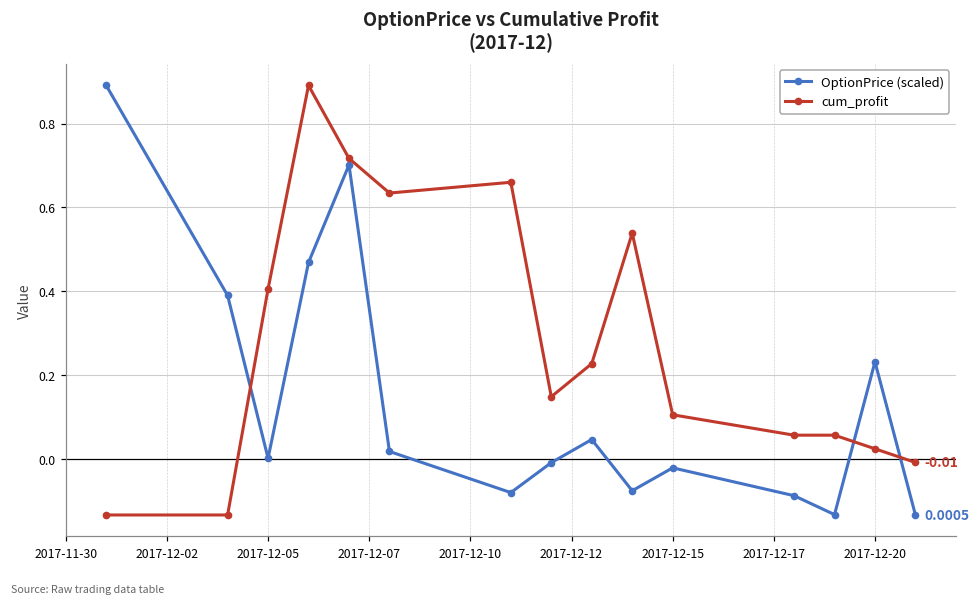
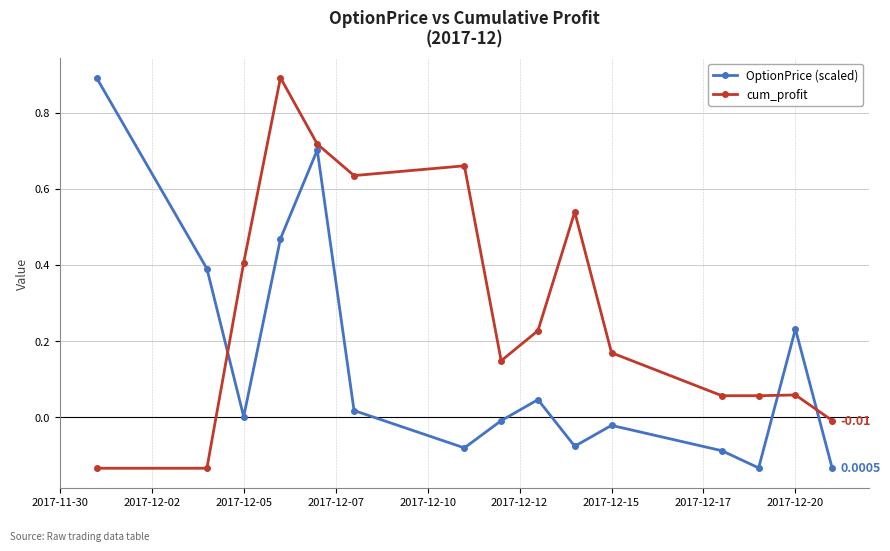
cum_profit, 2017-12-15: 0.11 -> 0.17
cum_profit, 2017-12-20: 0.02 -> 0.06
